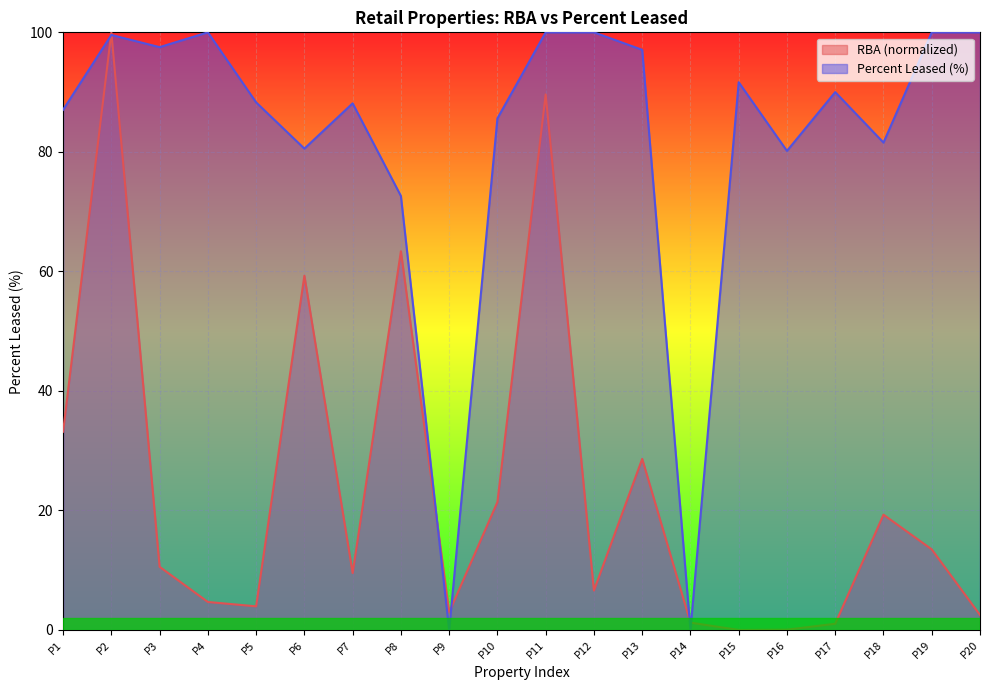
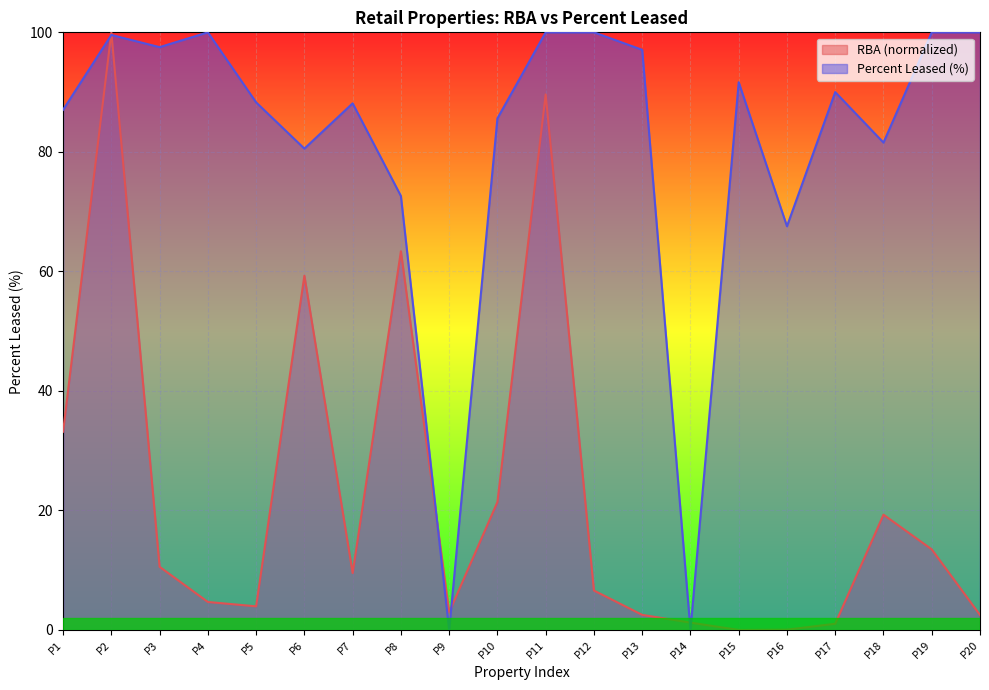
RBA (normalized), P13: 29 -> 3
Percent Leased (%), P16: 80 -> 68
